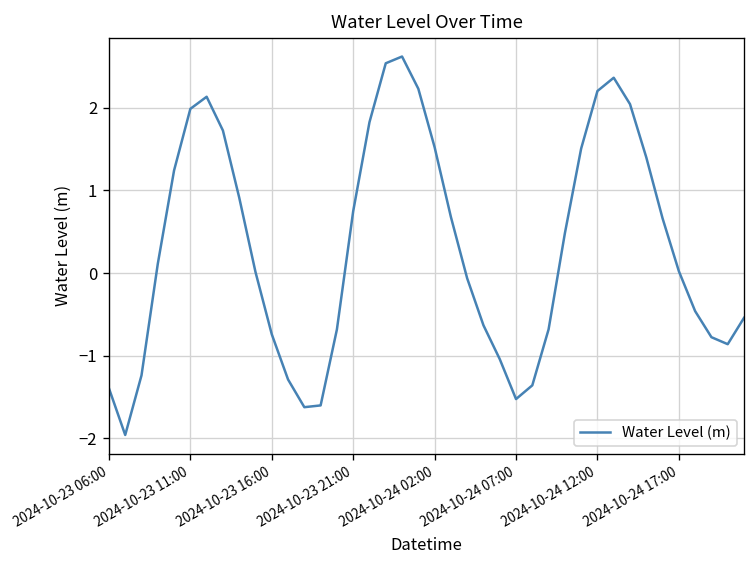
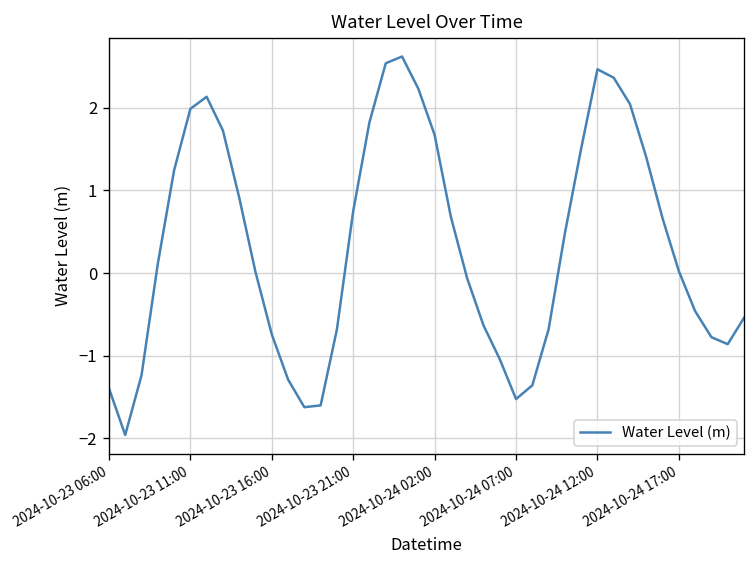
2024-10-24 02:00: 1.5 -> 1.7
2024-10-24 12:00: 2.2 -> 2.5
